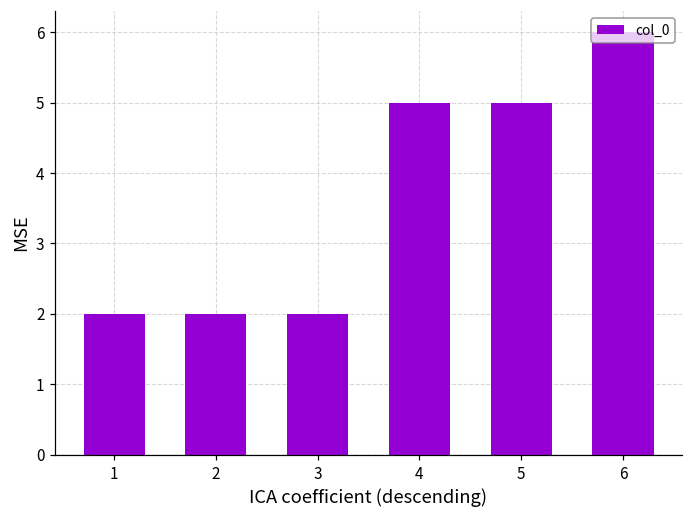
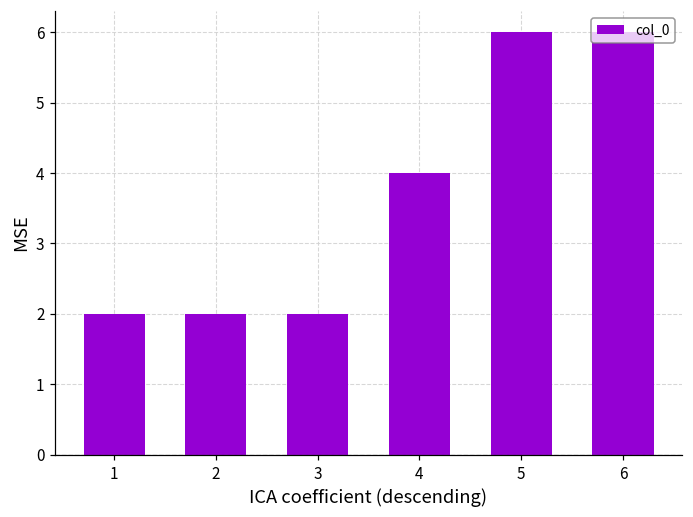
4: 5 -> 4
5: 5 -> 6
